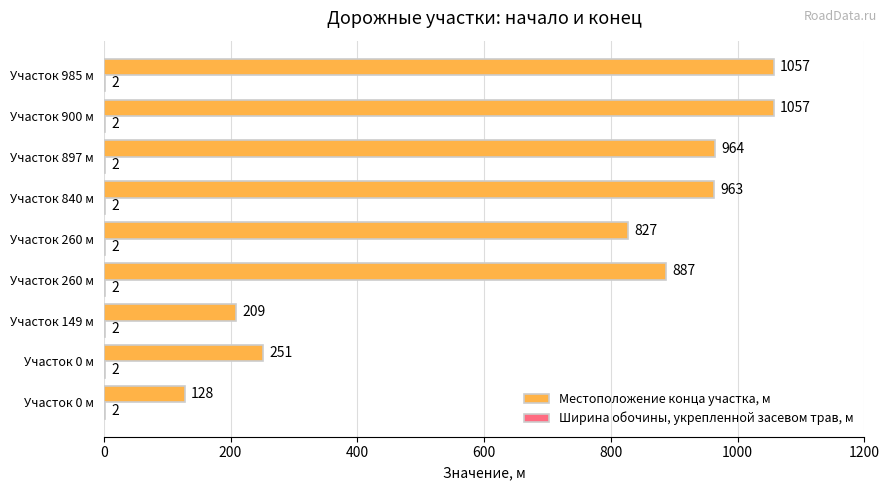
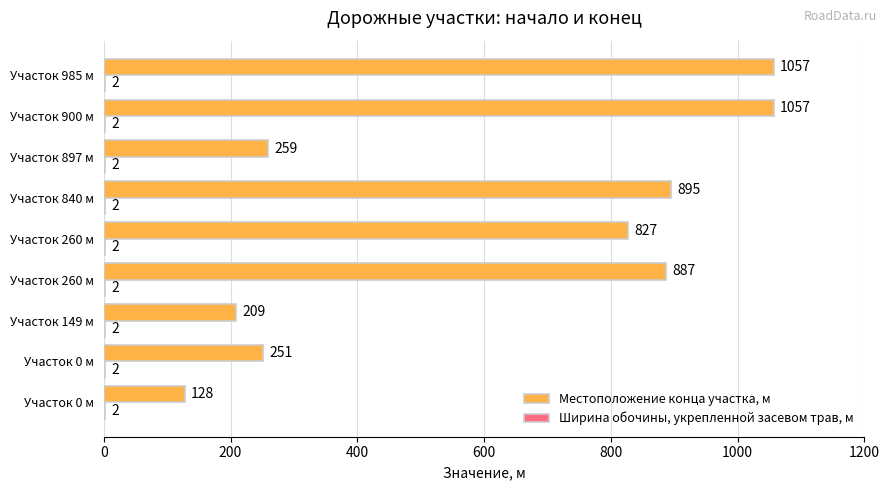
Местоположение конца участка, м, Участок 897 м: 964 -> 259
Местоположение конца участка, м, Участок 840 м: 963 -> 895
